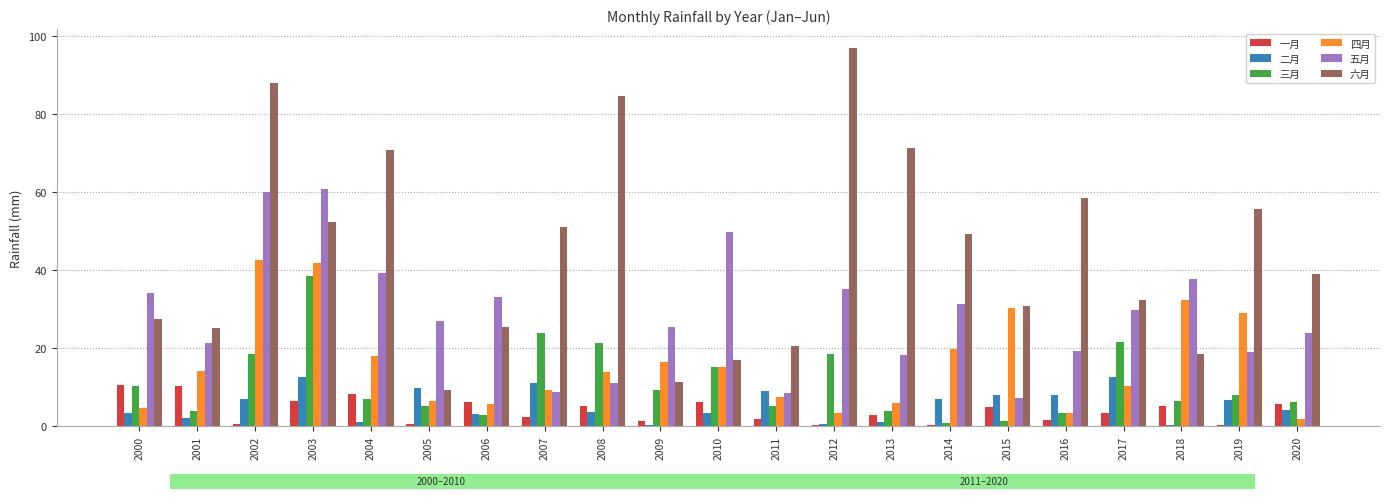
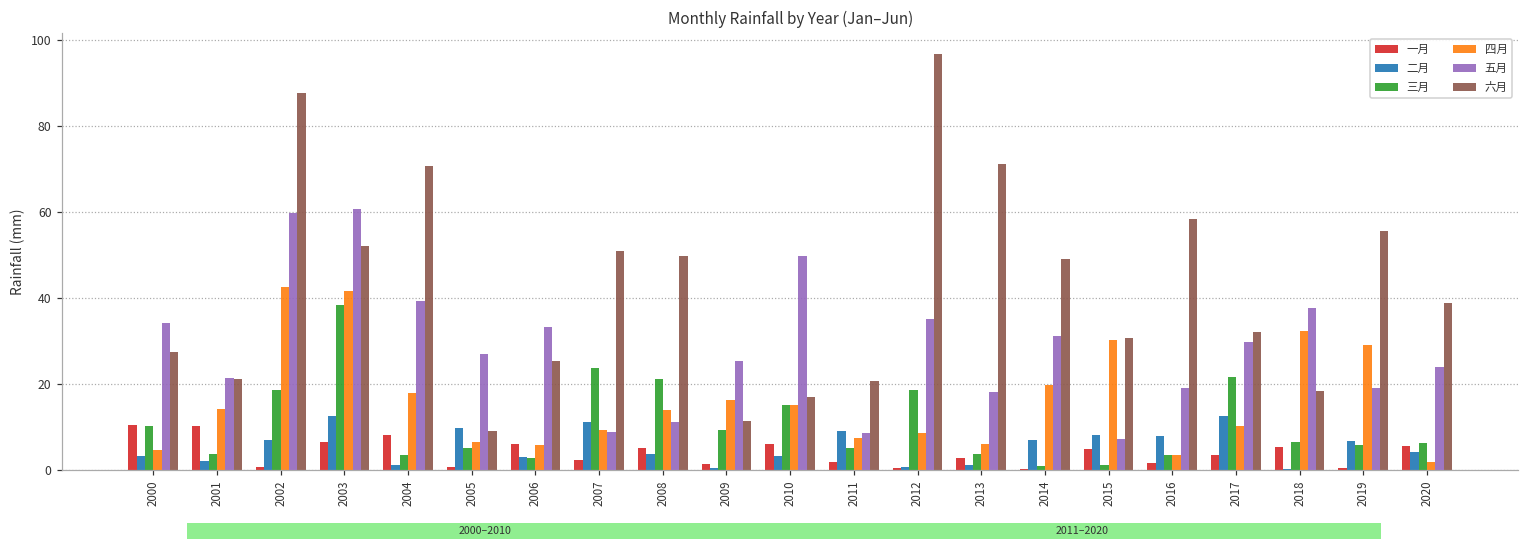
六月, 2001: 25 -> 21
三月, 2004: 7 -> 3
六月, 2008: 84 -> 50
四月, 2012: 3 -> 8
三月, 2019: 8 -> 6
